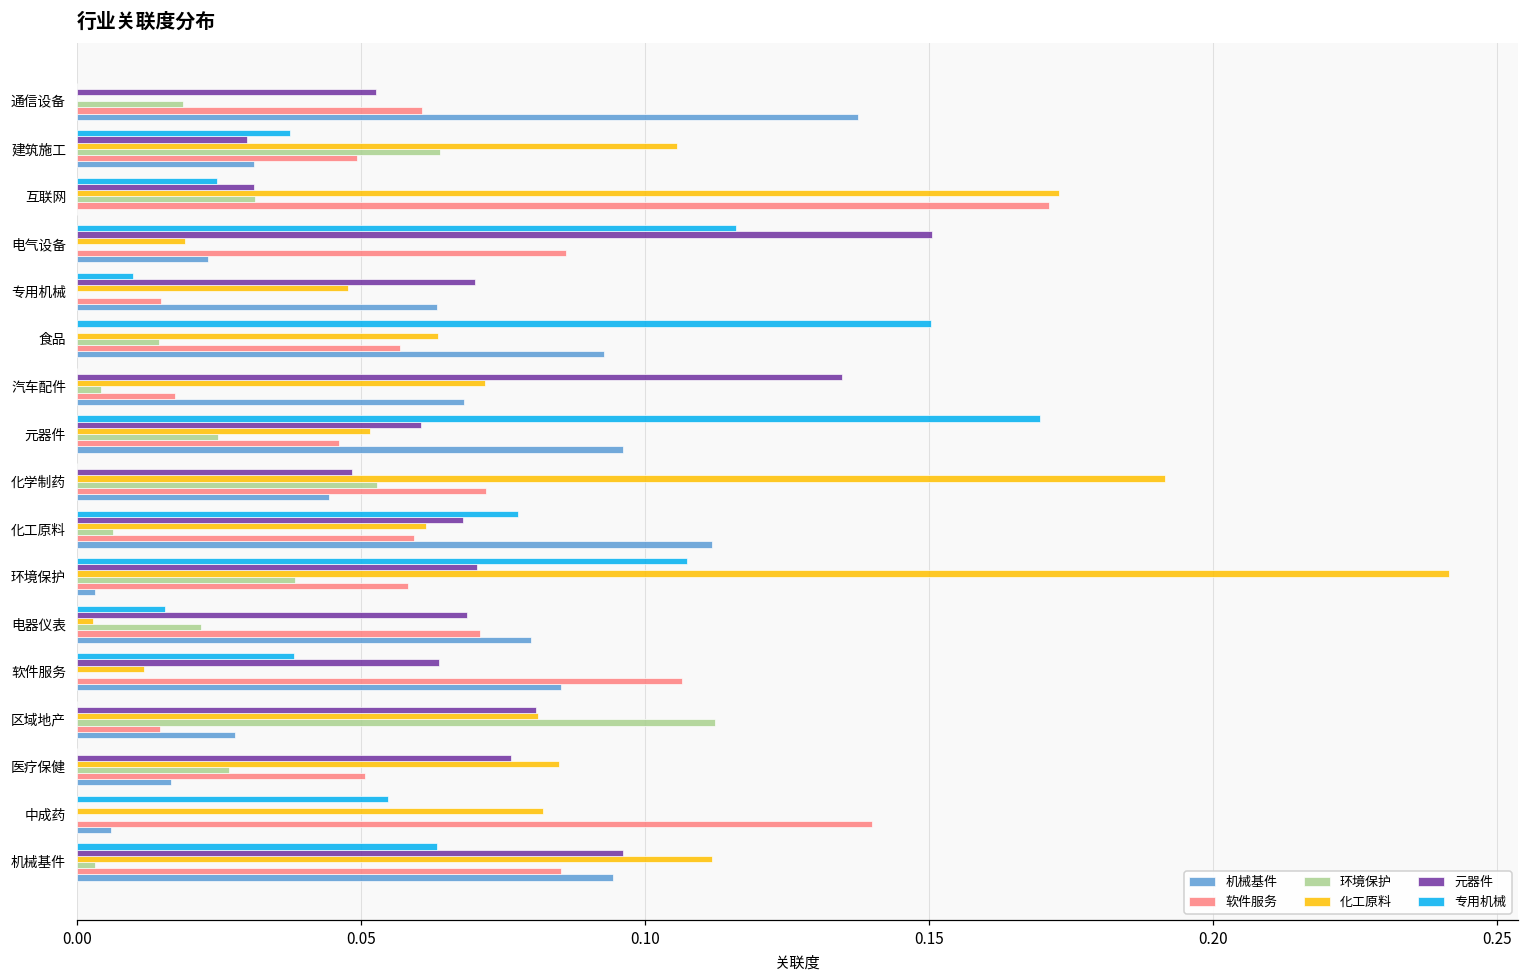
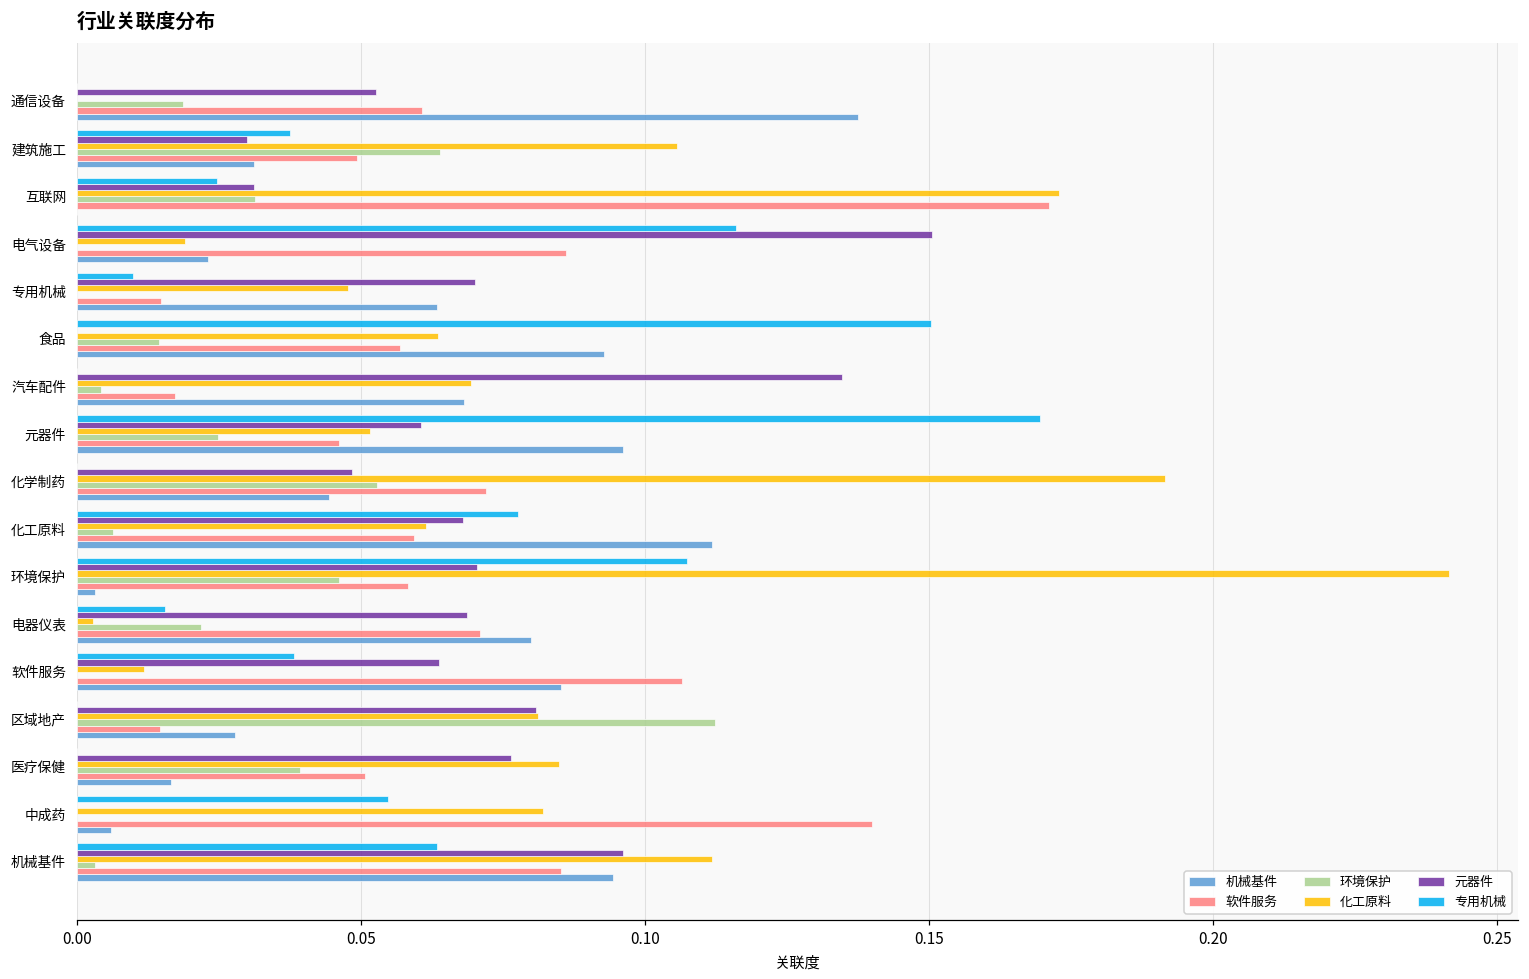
化工原料, 汽车配件: 0.072 -> 0.069
环境保护, 环境保护: 0.038 -> 0.046
环境保护, 医疗保健: 0.027 -> 0.039
